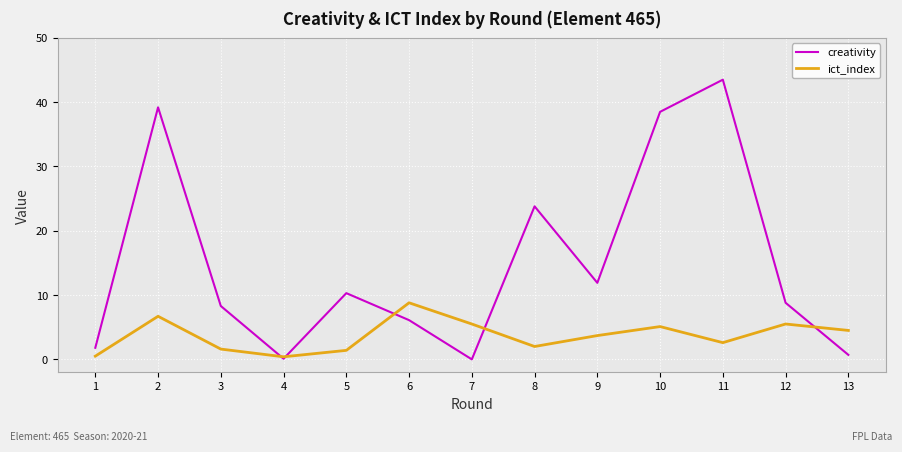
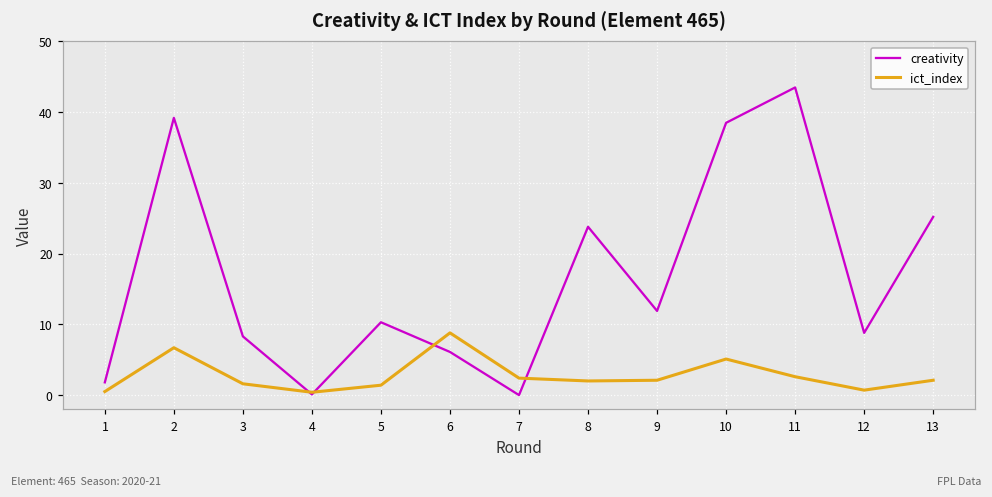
ict_index, 7: 6 -> 2
ict_index, 9: 4 -> 2
ict_index, 12: 6 -> 1
creativity, 13: 1 -> 25
ict_index, 13: 5 -> 2
